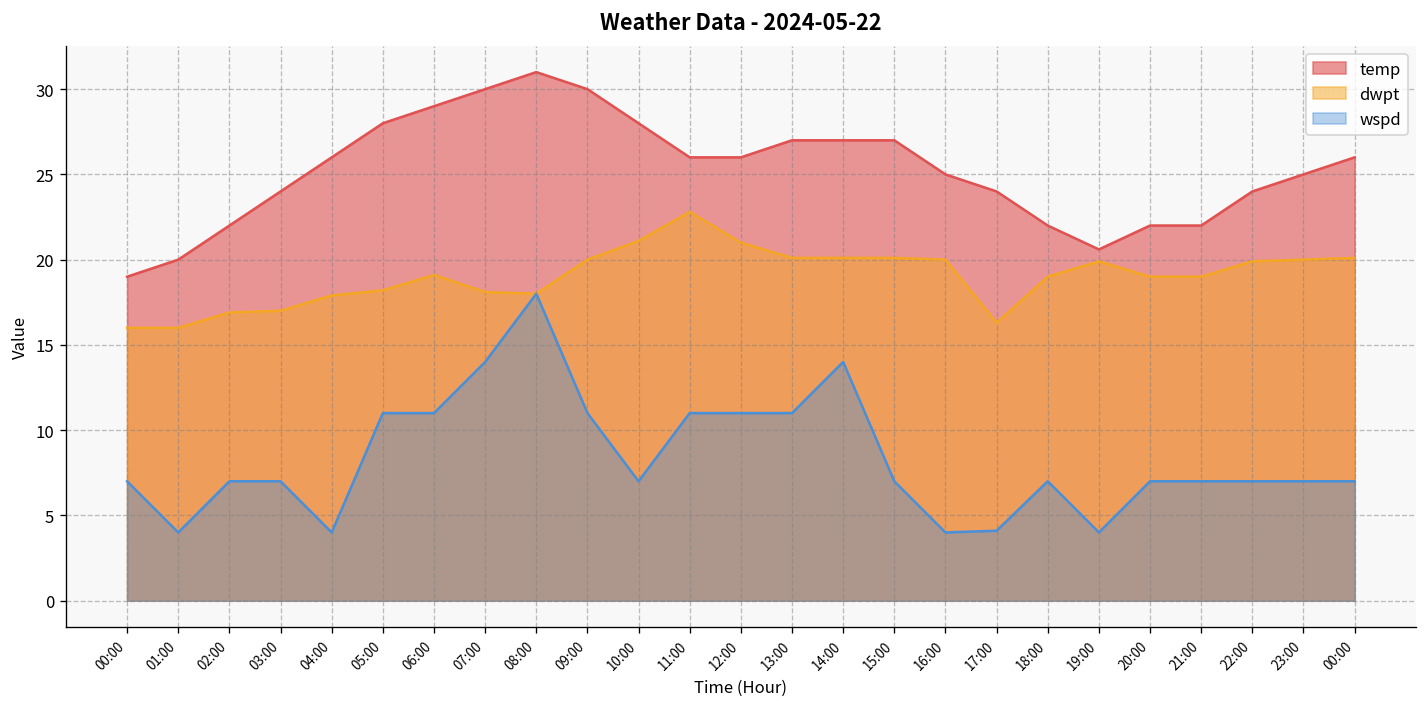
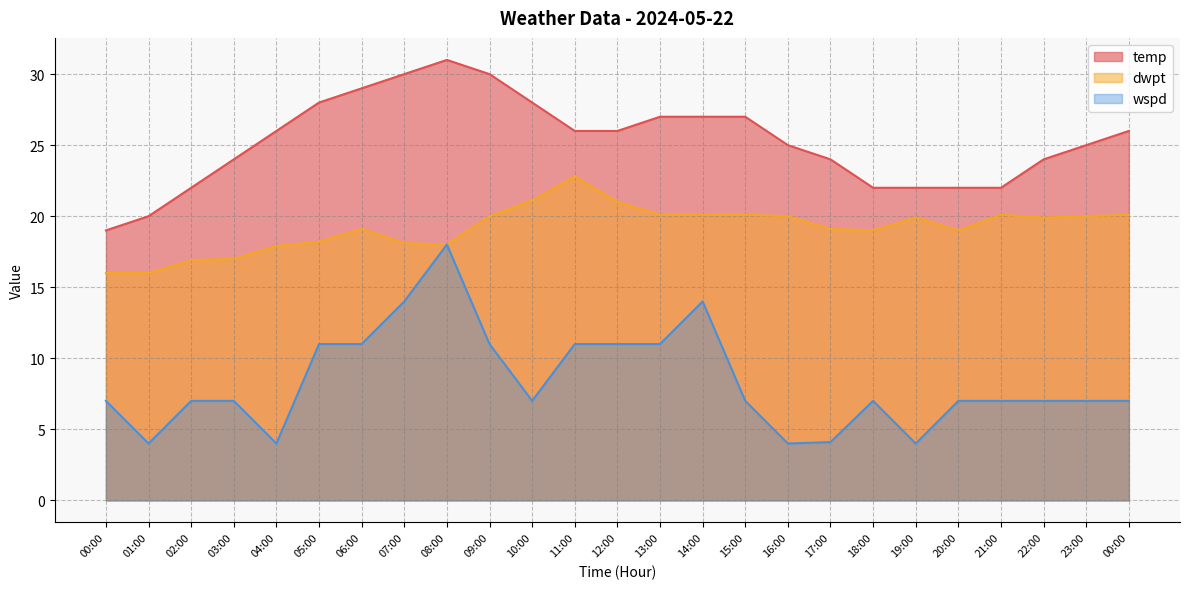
dwpt, 17:00: 16.3 -> 19.1
temp, 19:00: 20.6 -> 22.0
dwpt, 21:00: 19.0 -> 20.1
